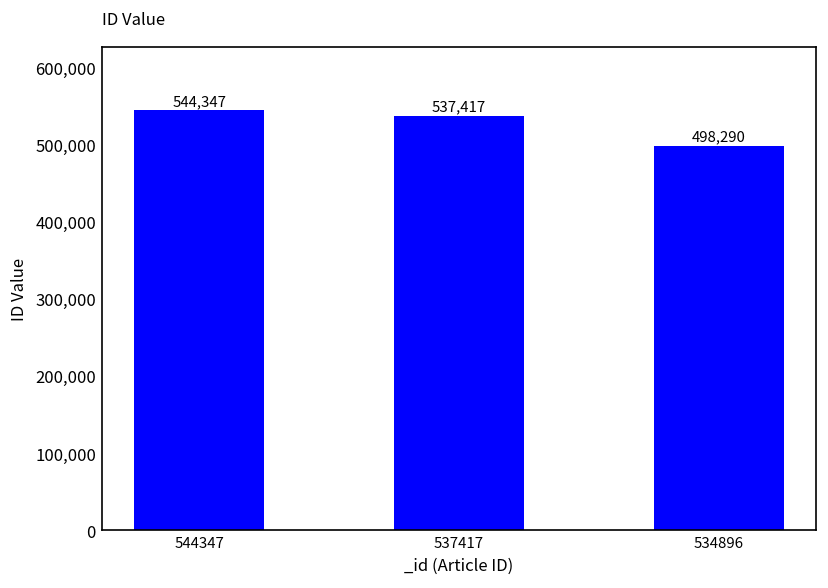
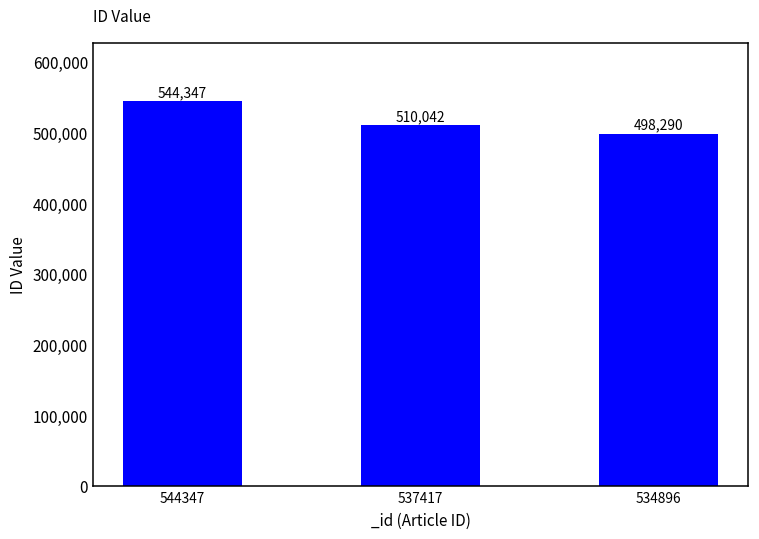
537417: 537,417 -> 510,042
